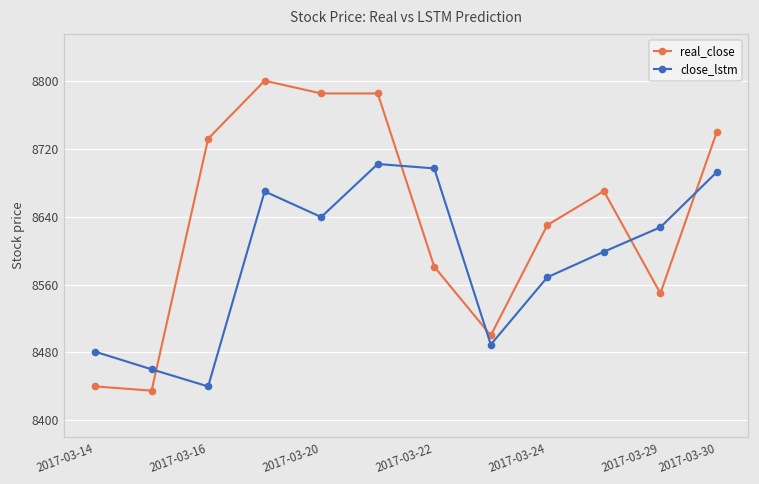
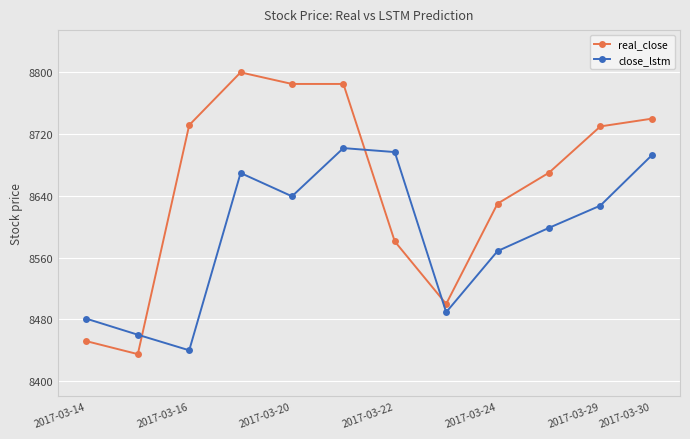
real_close, 2017-03-14: 8440 -> 8450
real_close, 2017-03-29: 8550 -> 8730
